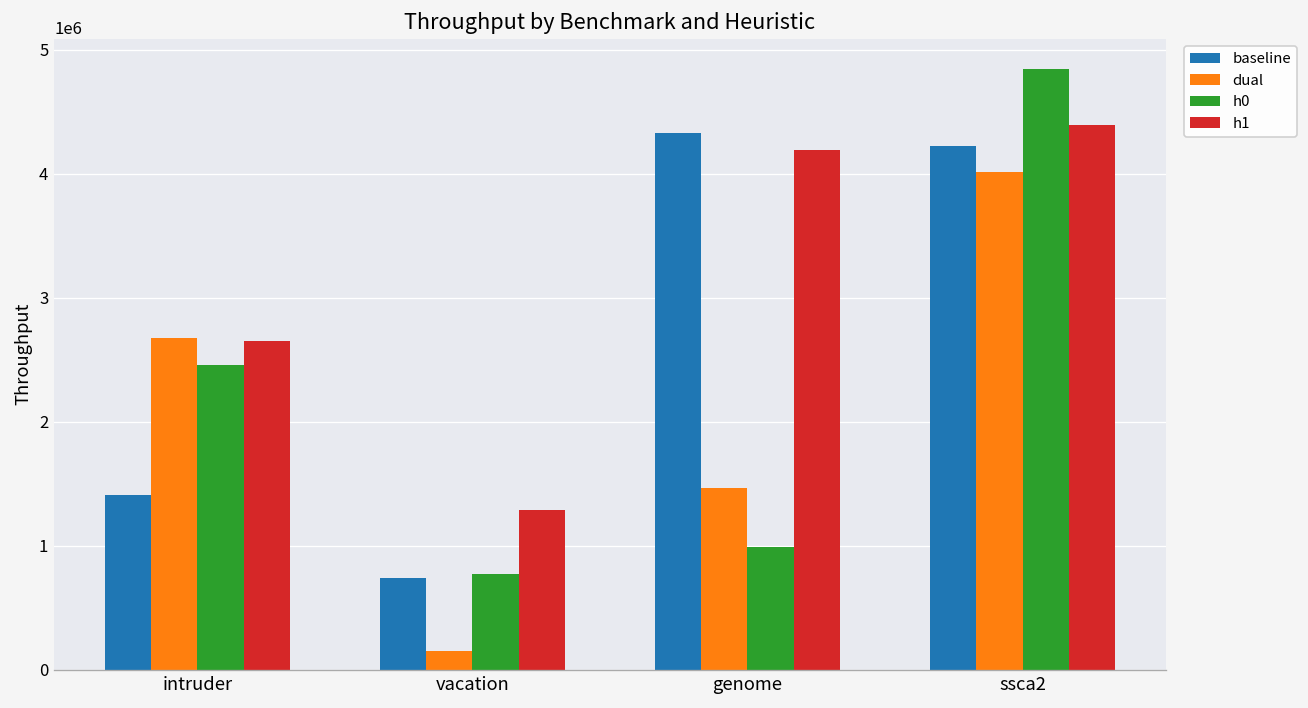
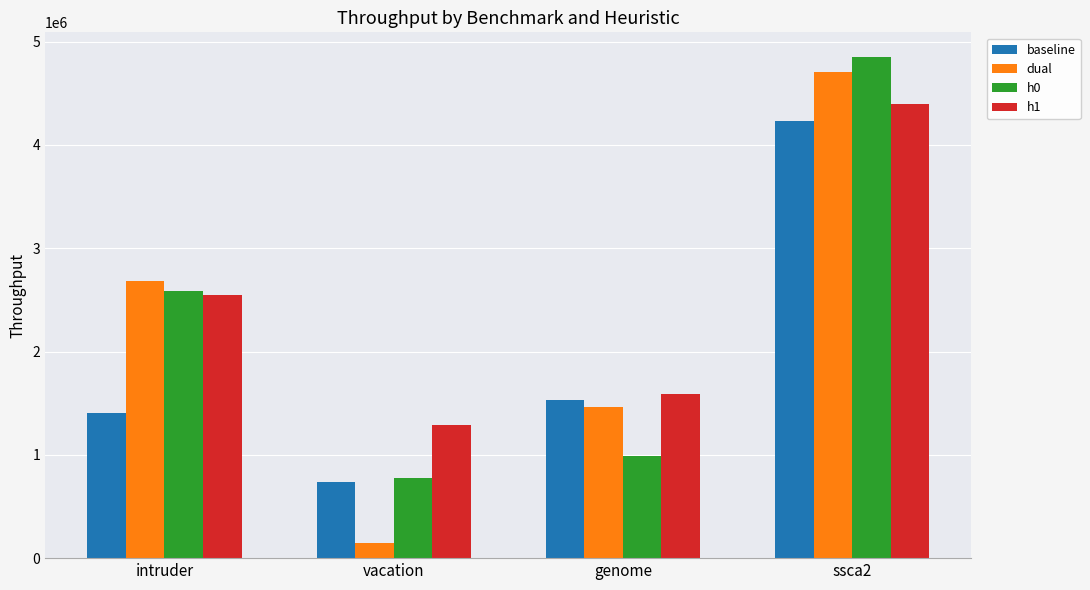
h0, intruder: 2460000 -> 2590000
h1, intruder: 2650000 -> 2550000
baseline, genome: 4330000 -> 1530000
h1, genome: 4200000 -> 1590000
dual, ssca2: 4010000 -> 4700000
